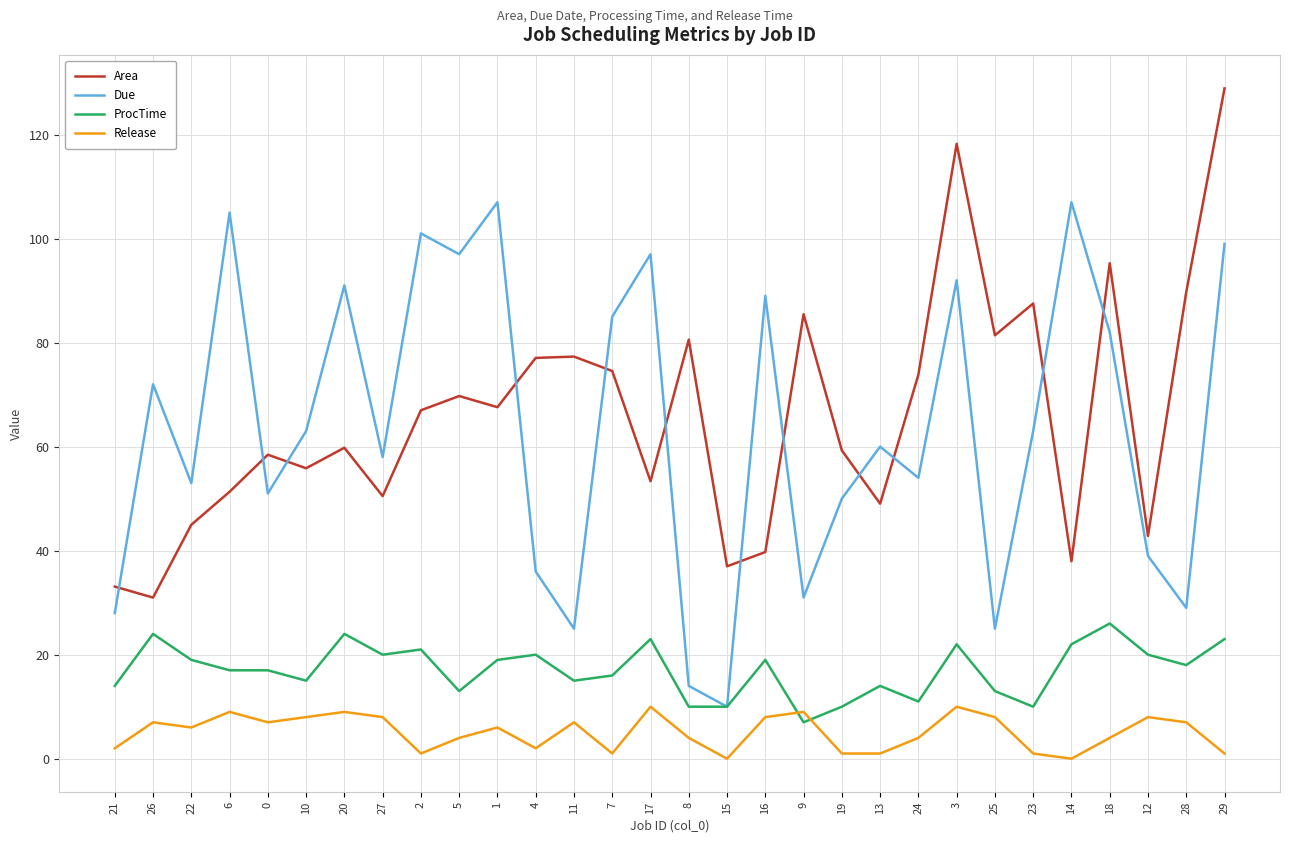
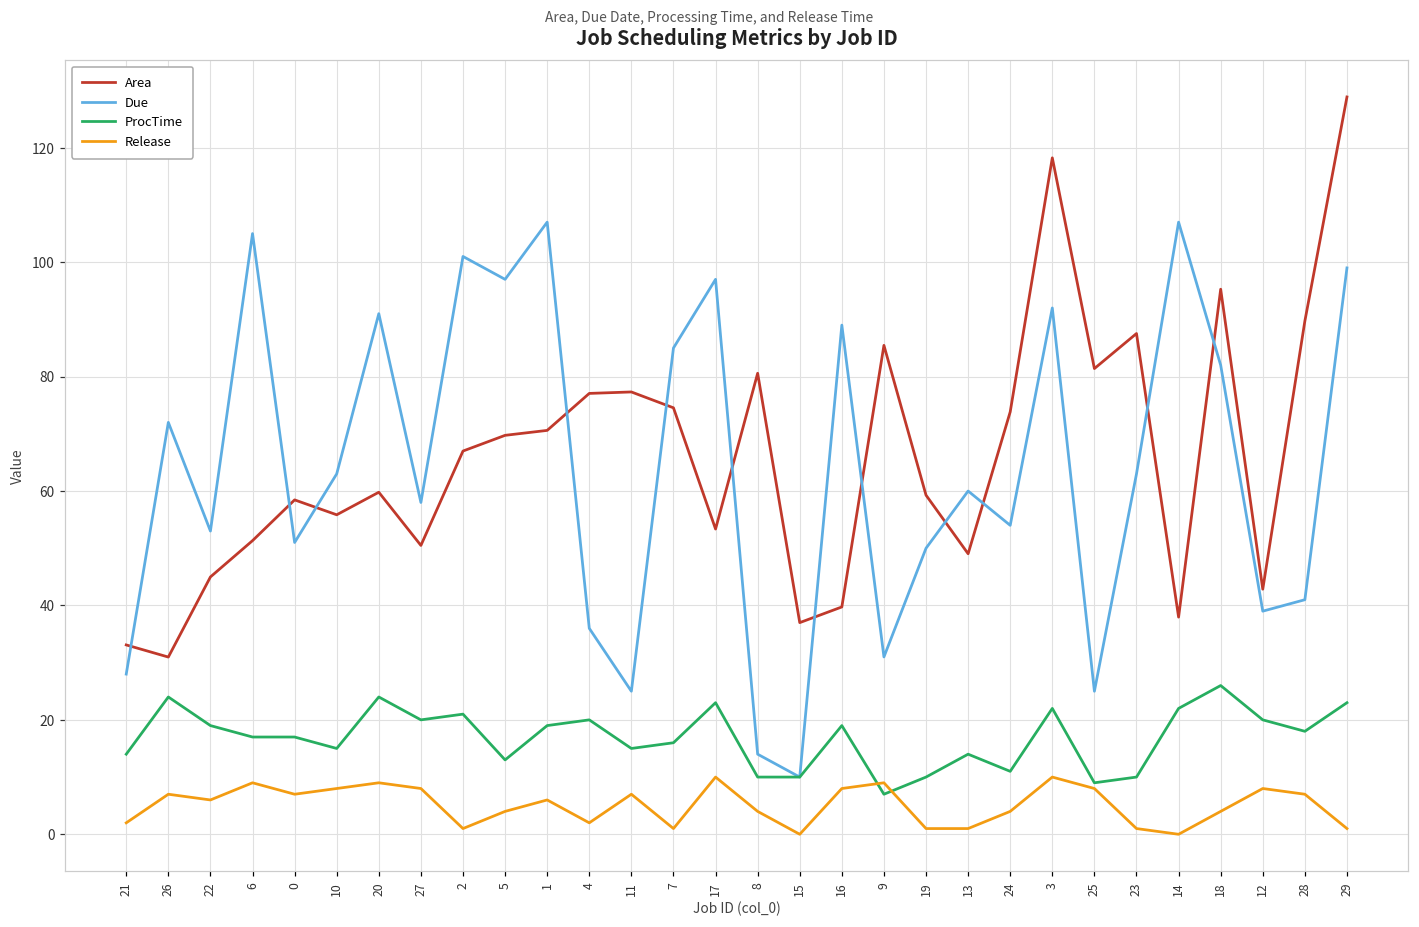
Area, 1: 68 -> 71
ProcTime, 25: 13 -> 9
Due, 28: 29 -> 41
